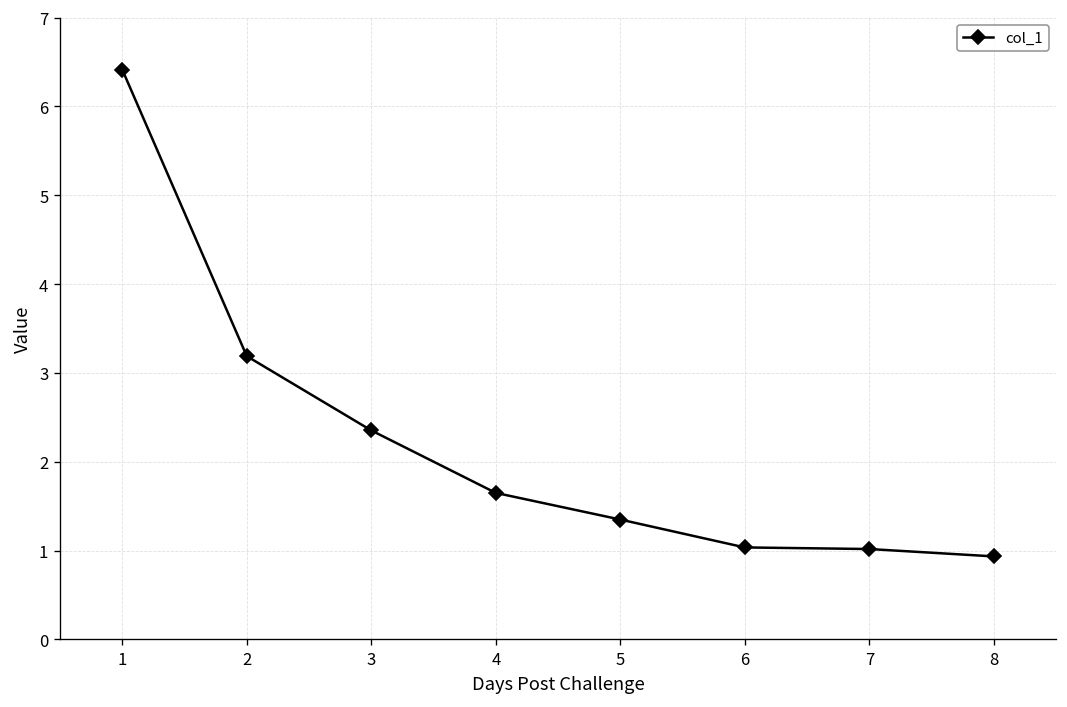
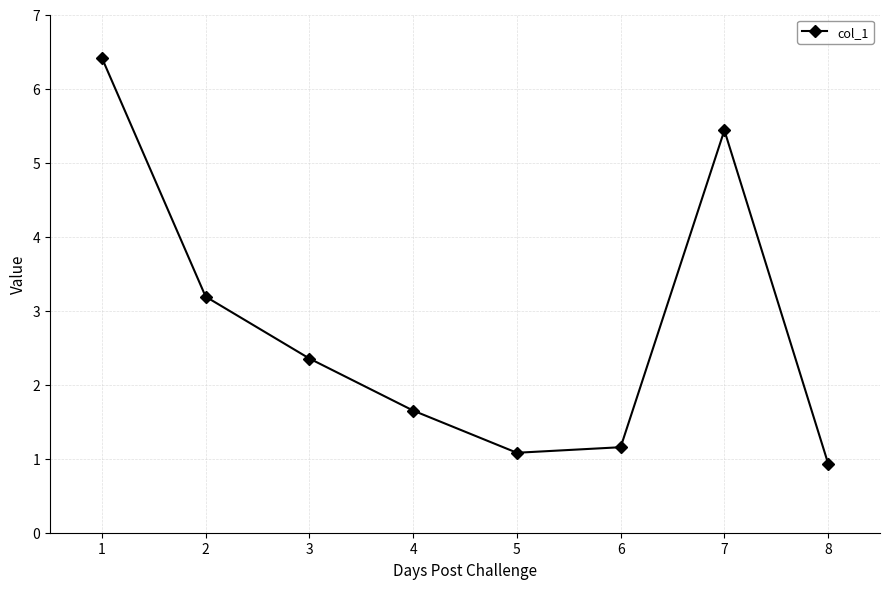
5: 1.4 -> 1.1
6: 1.0 -> 1.2
7: 1.0 -> 5.4
